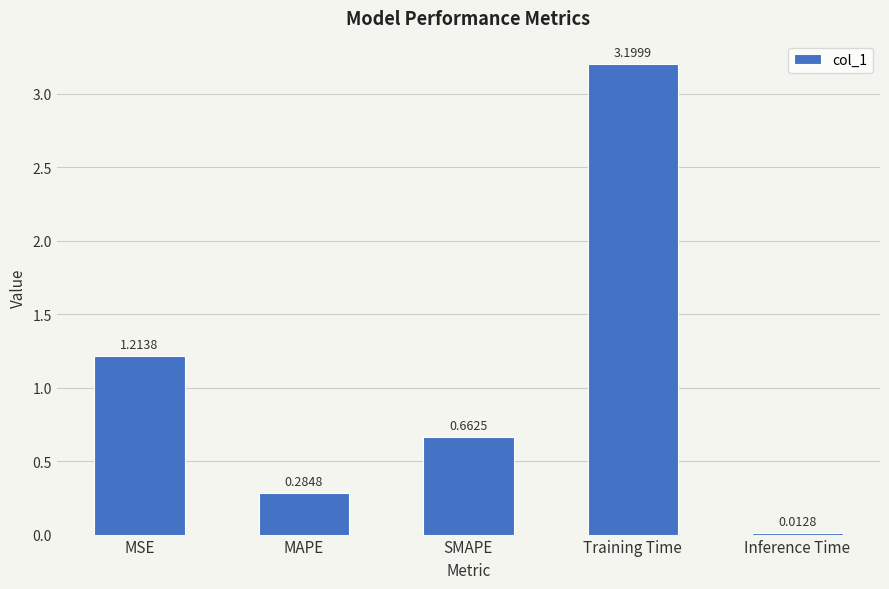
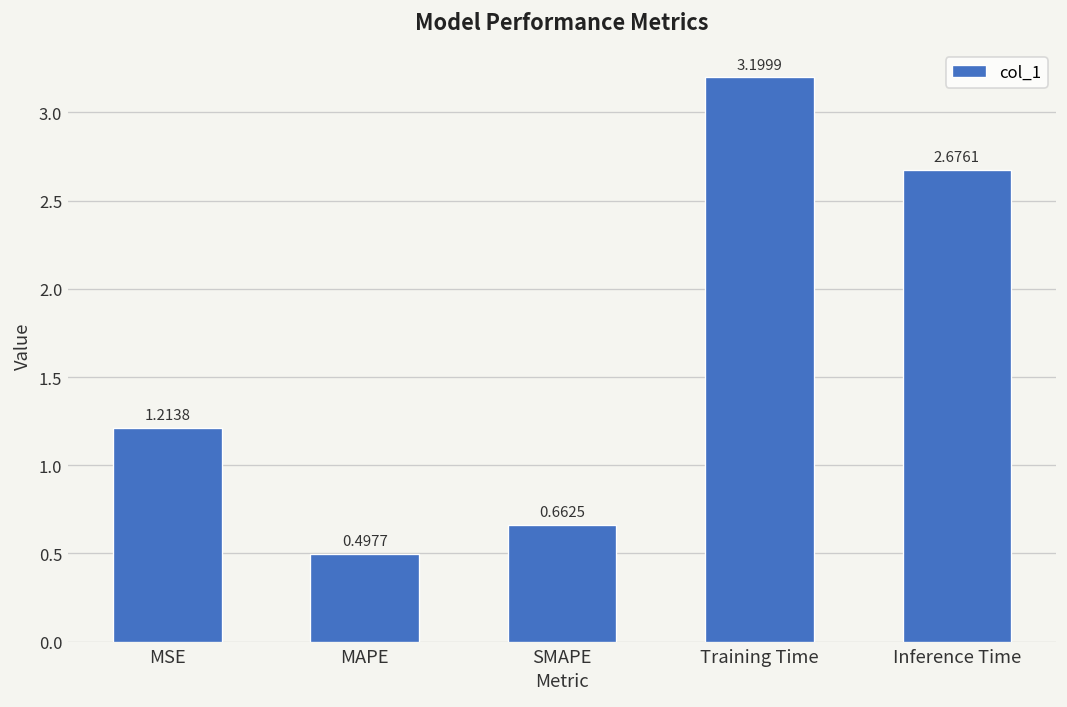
MAPE: 0.2848 -> 0.4977
Inference Time: 0.0128 -> 2.6761
